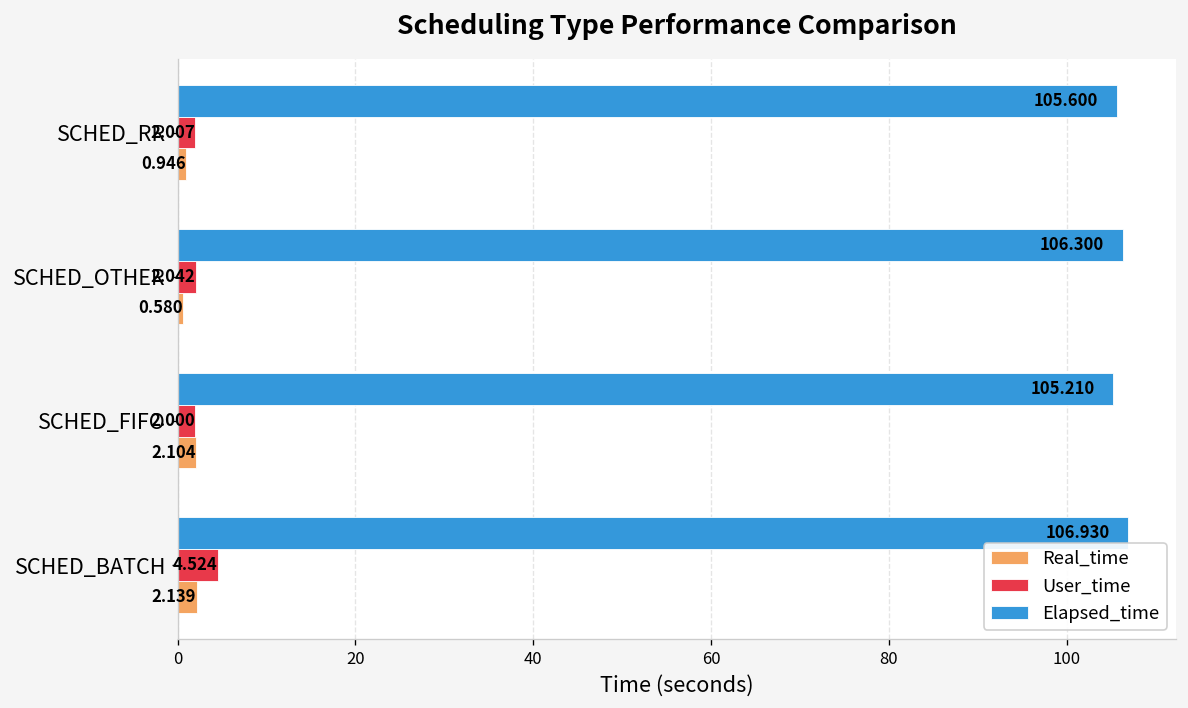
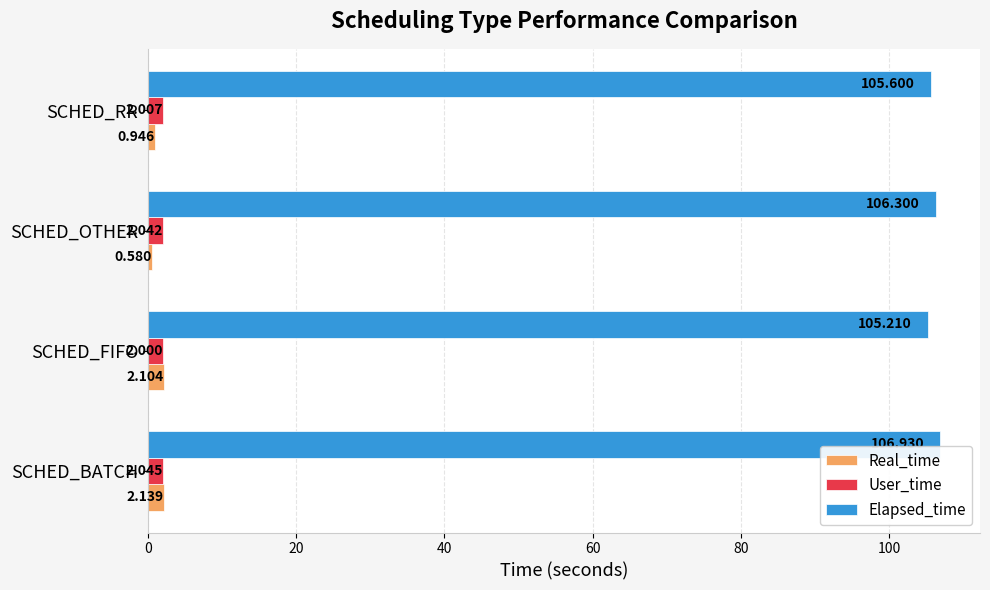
User_time, SCHED_BATCH: 4.524 -> 2.045
